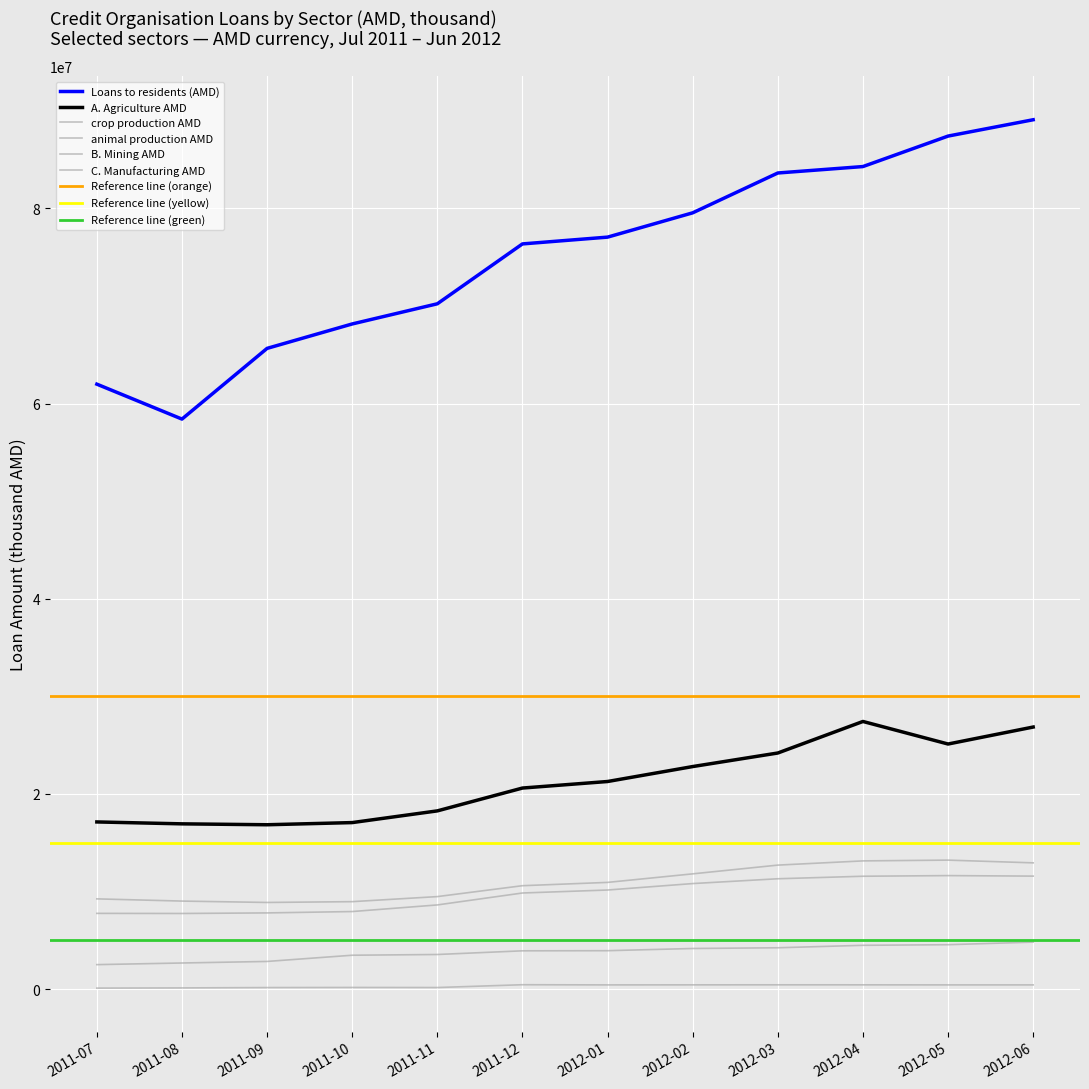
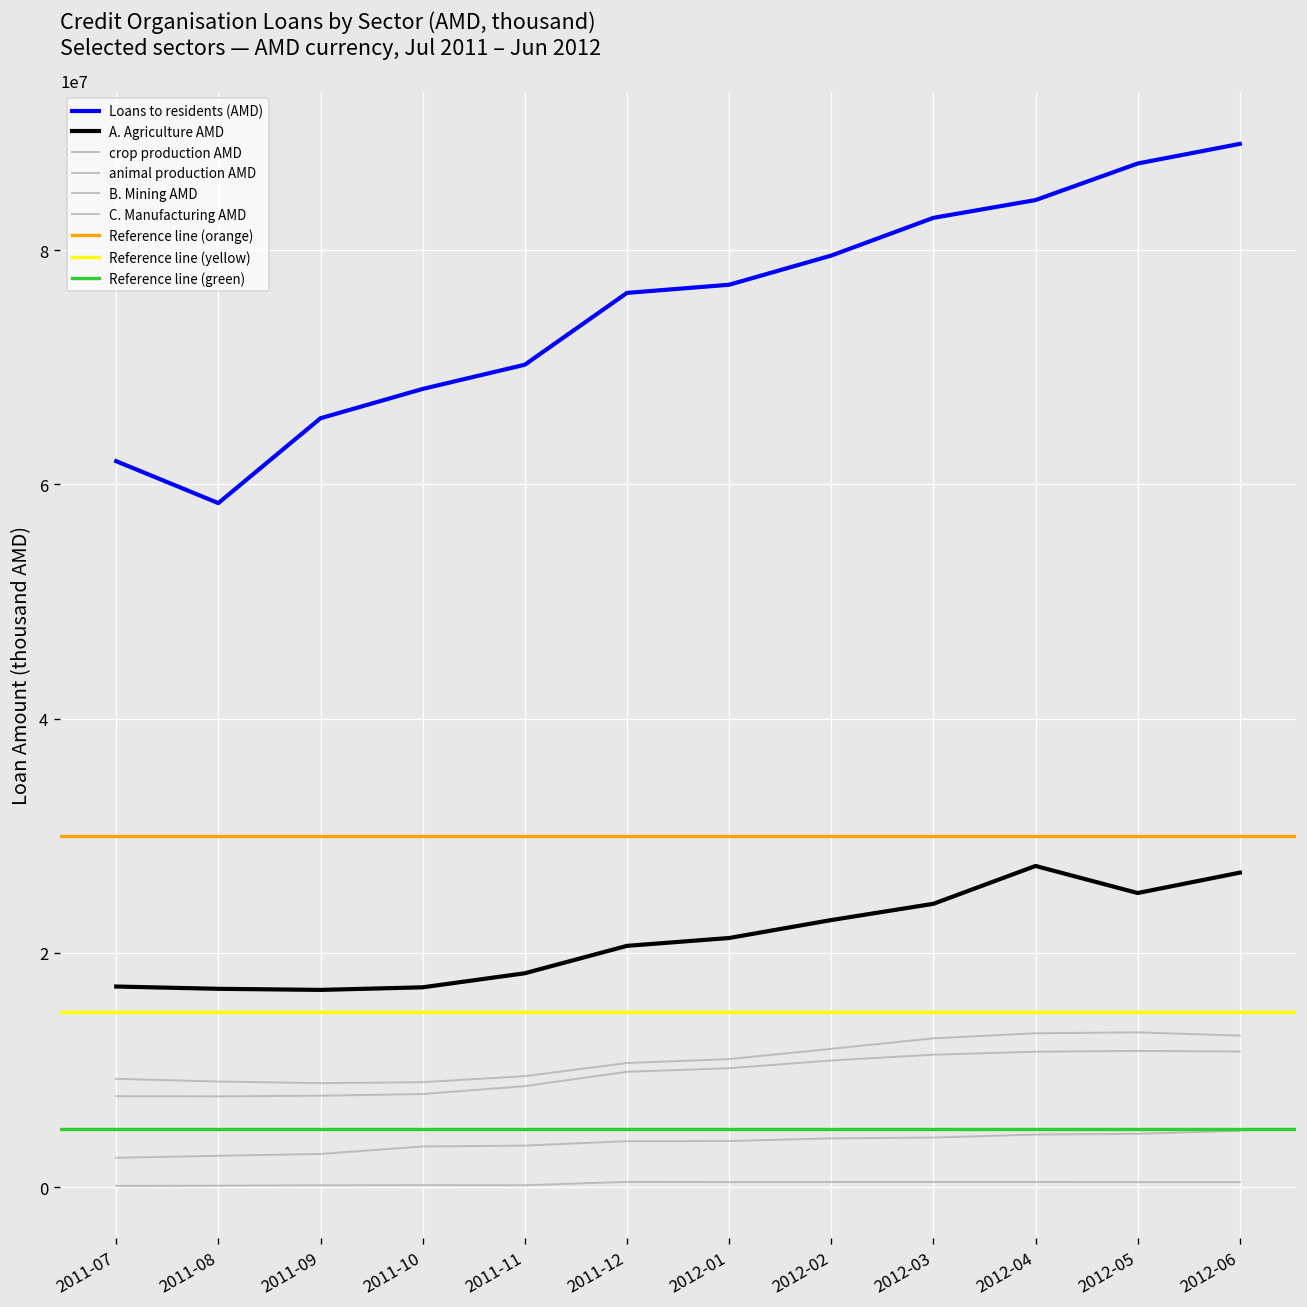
Loans to residents (AMD), 2012-03: 84000000 -> 83000000
